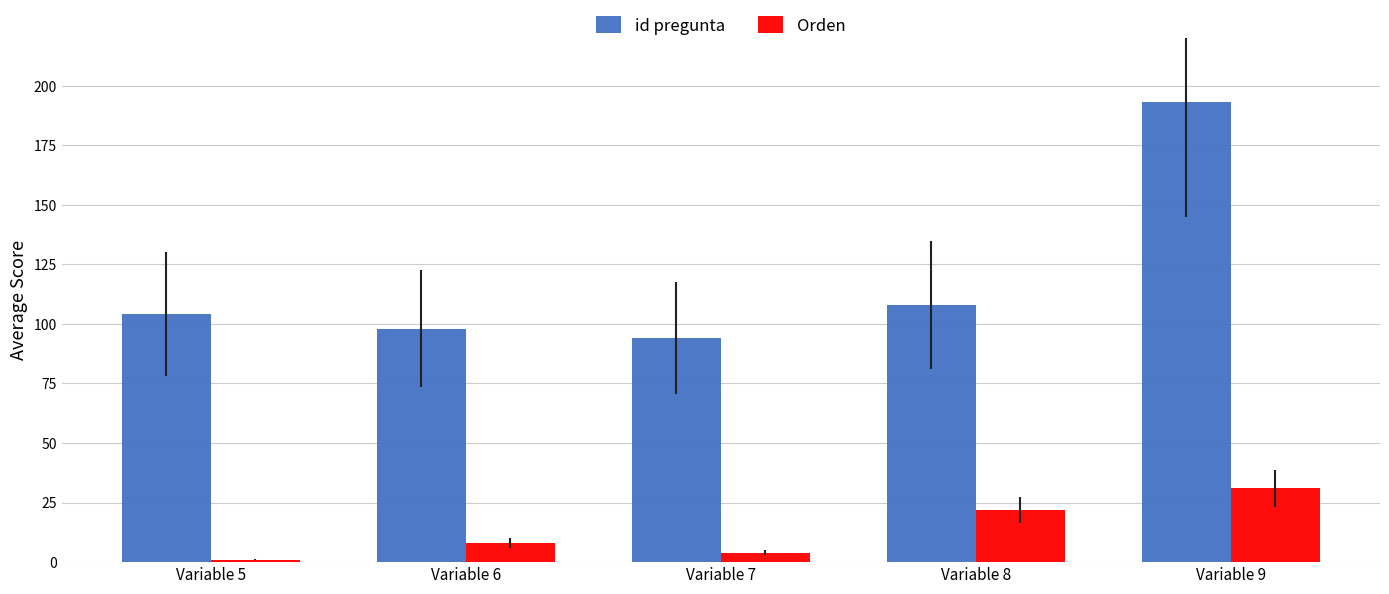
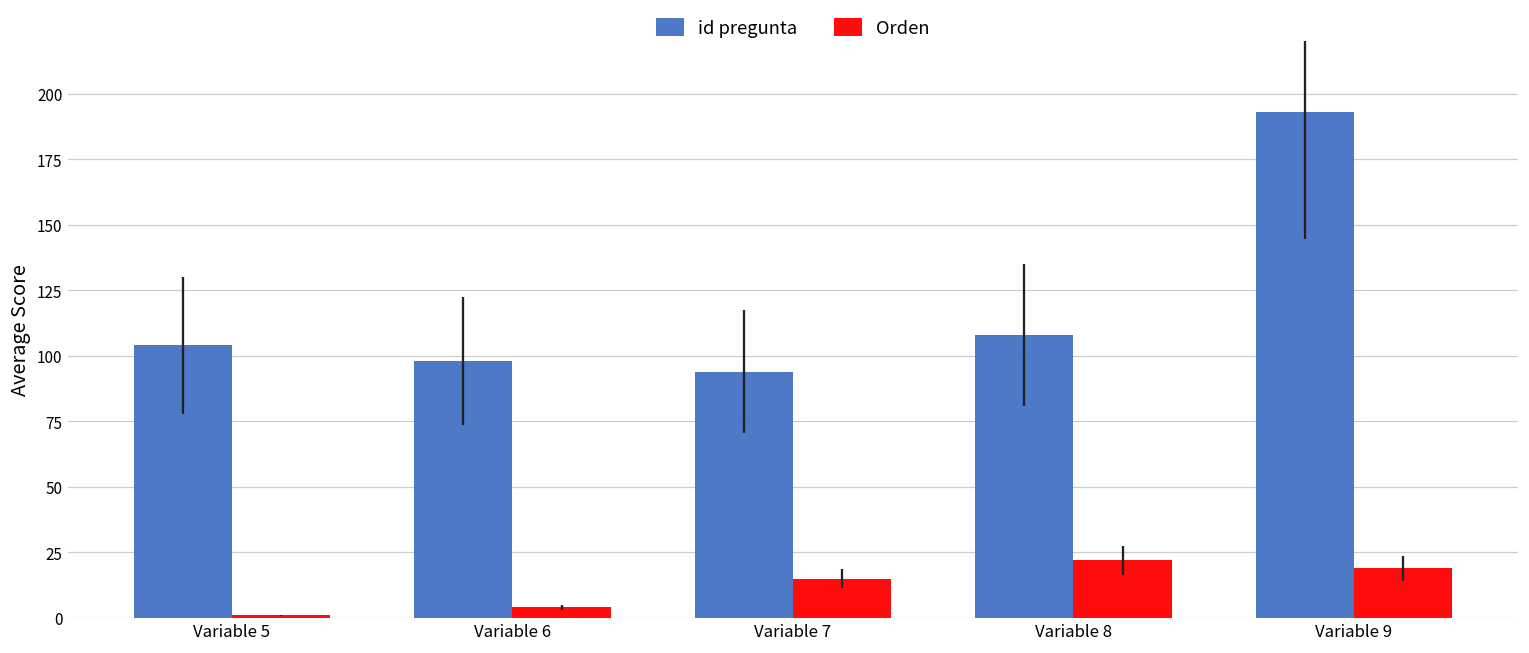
Orden, Variable 6: 8 -> 4
Orden, Variable 7: 4 -> 15
Orden, Variable 9: 31 -> 19
